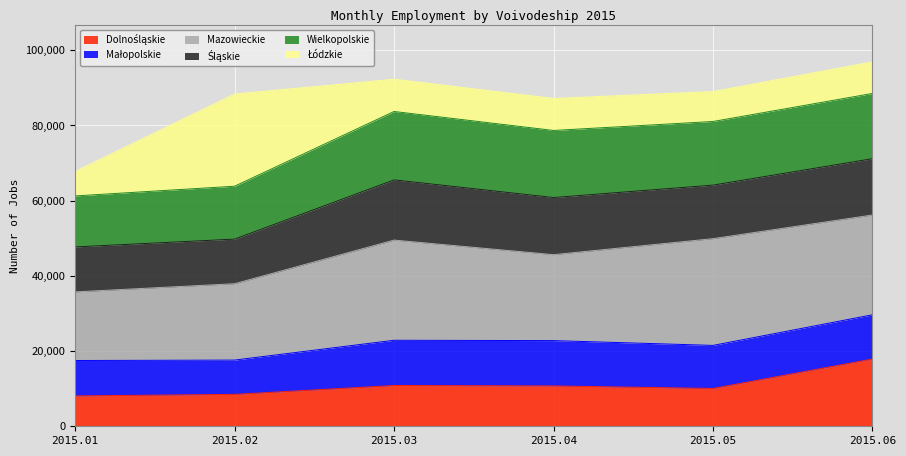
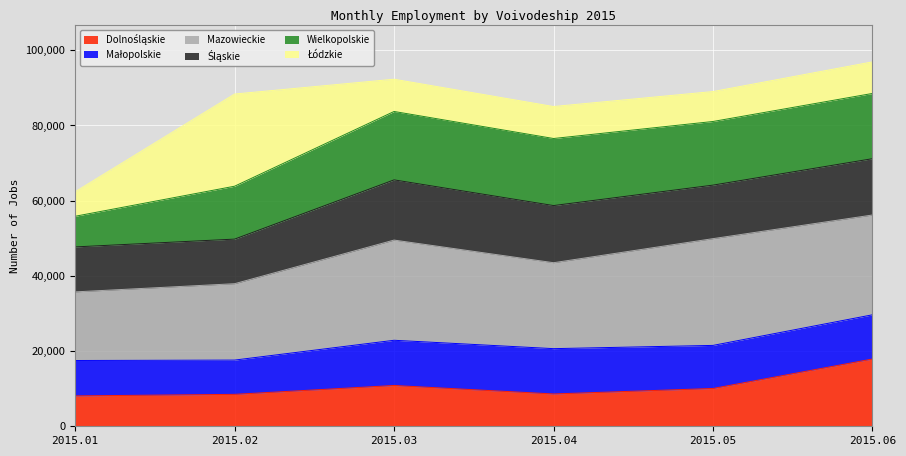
Wielkopolskie, 2015.01: 14,000 -> 8,000
Dolnośląskie, 2015.04: 11,000 -> 9,000
